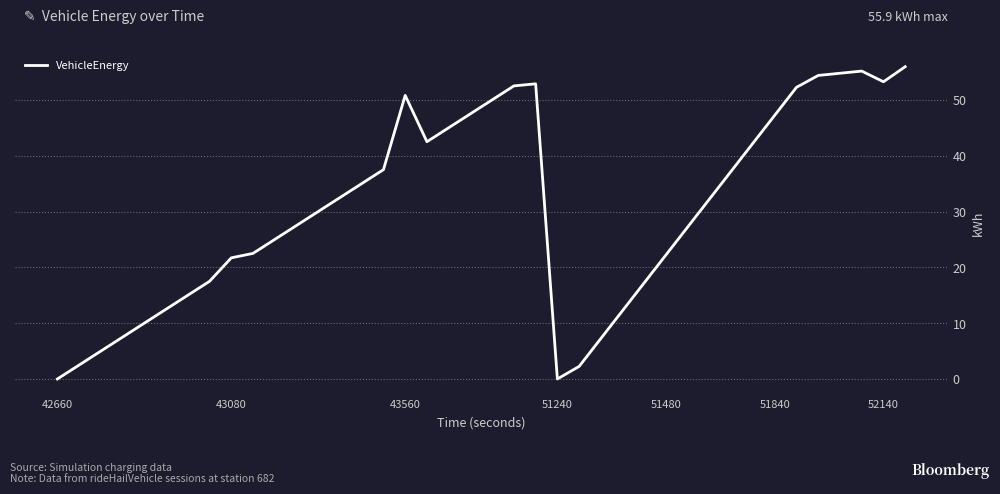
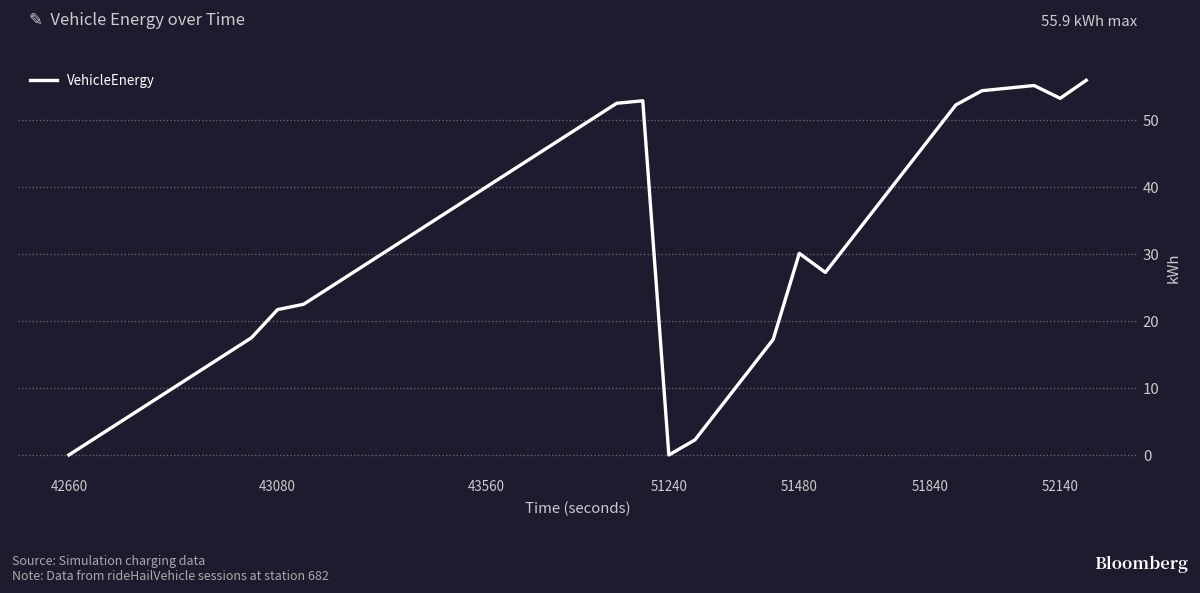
43560: 51 -> 40
51480: 22 -> 30
